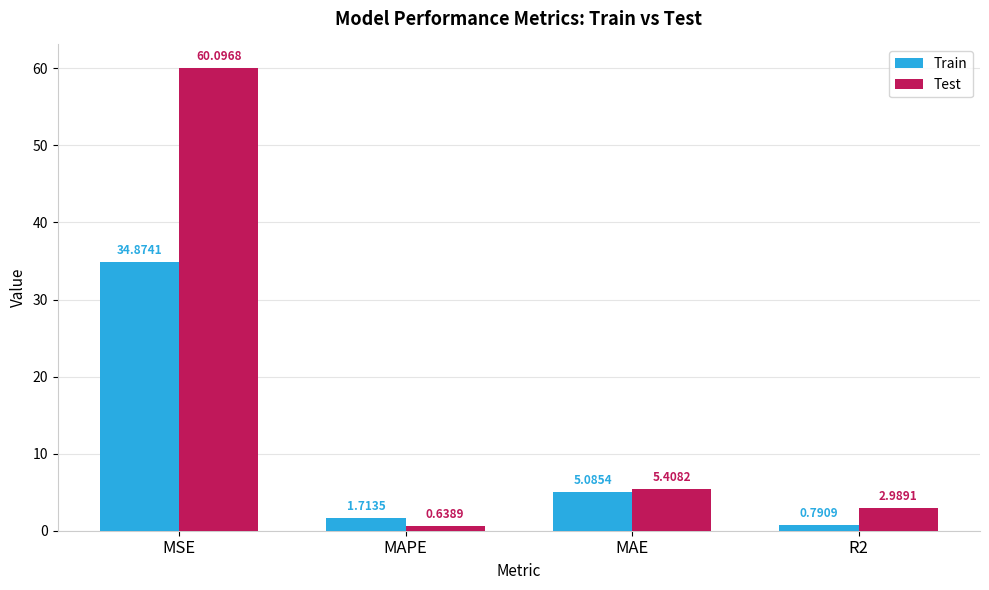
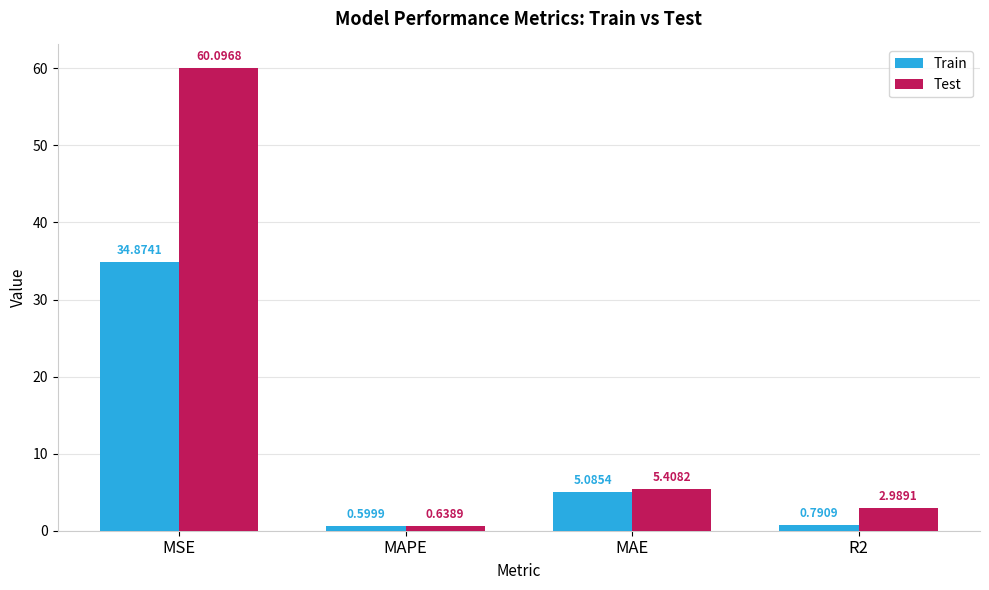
Train, MAPE: 1.7135 -> 0.5999
